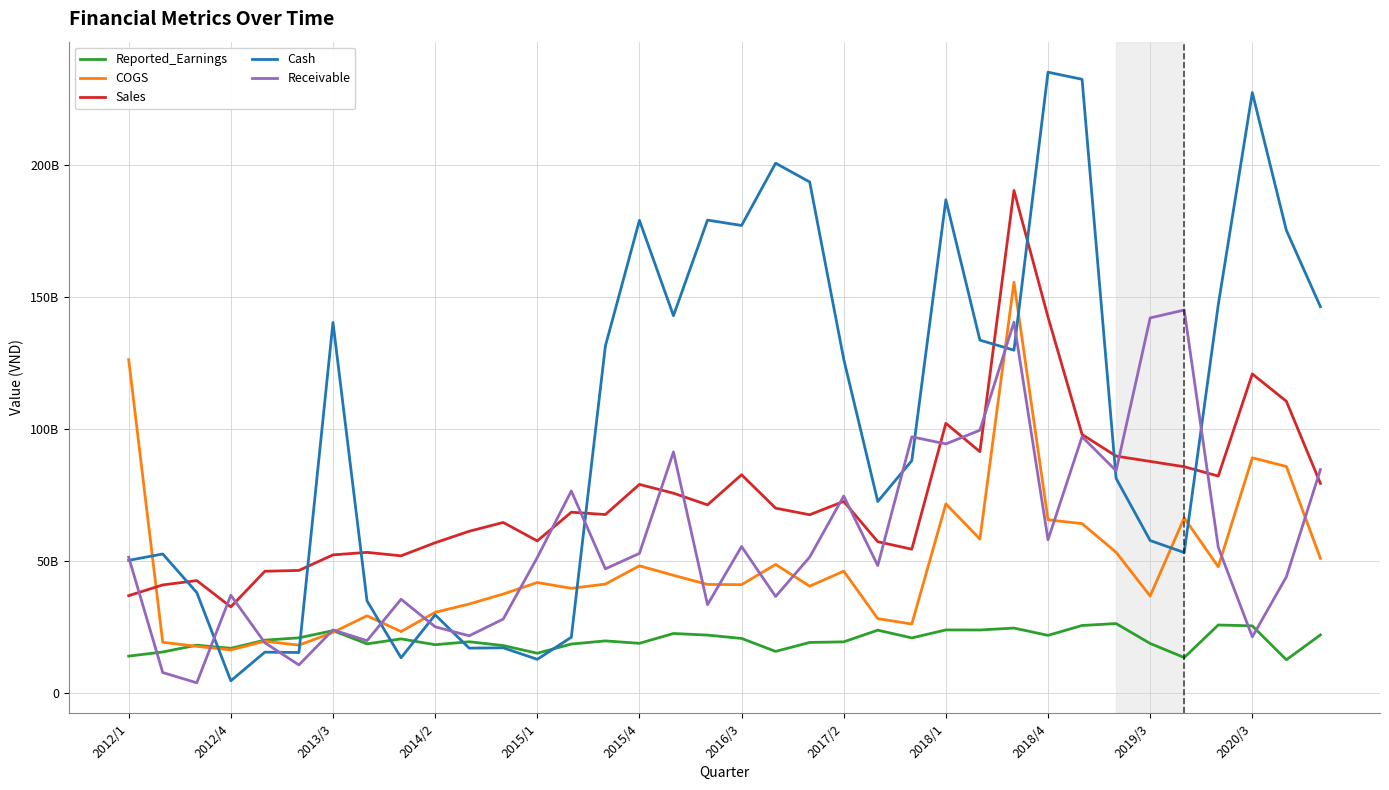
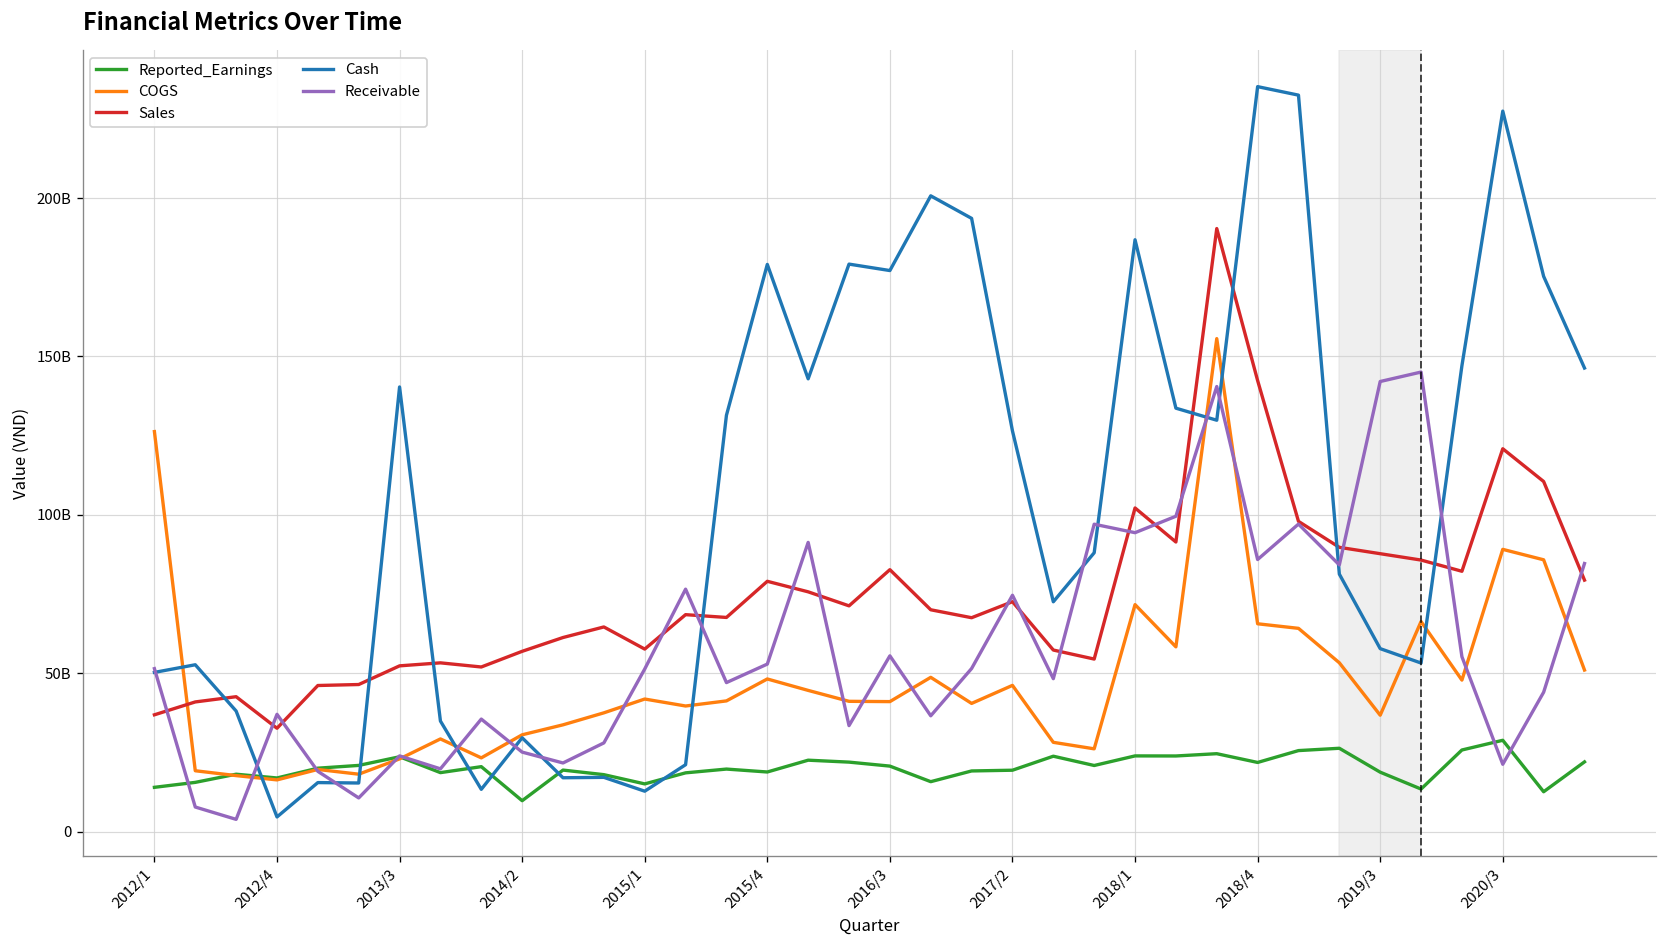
Reported_Earnings, 2014/2: 18000000000 -> 10000000000
Receivable, 2018/4: 58000000000 -> 86000000000
Reported_Earnings, 2020/3: 25000000000 -> 29000000000
